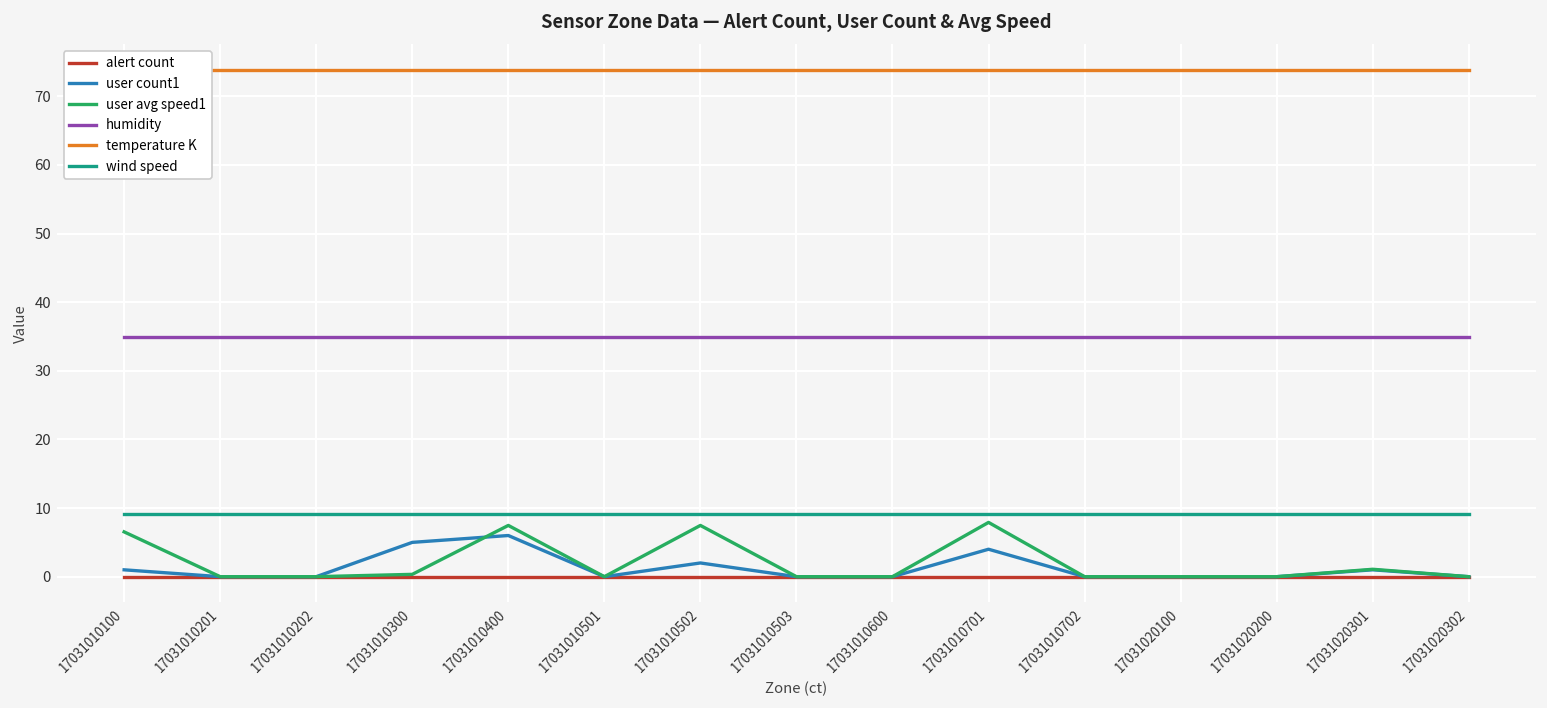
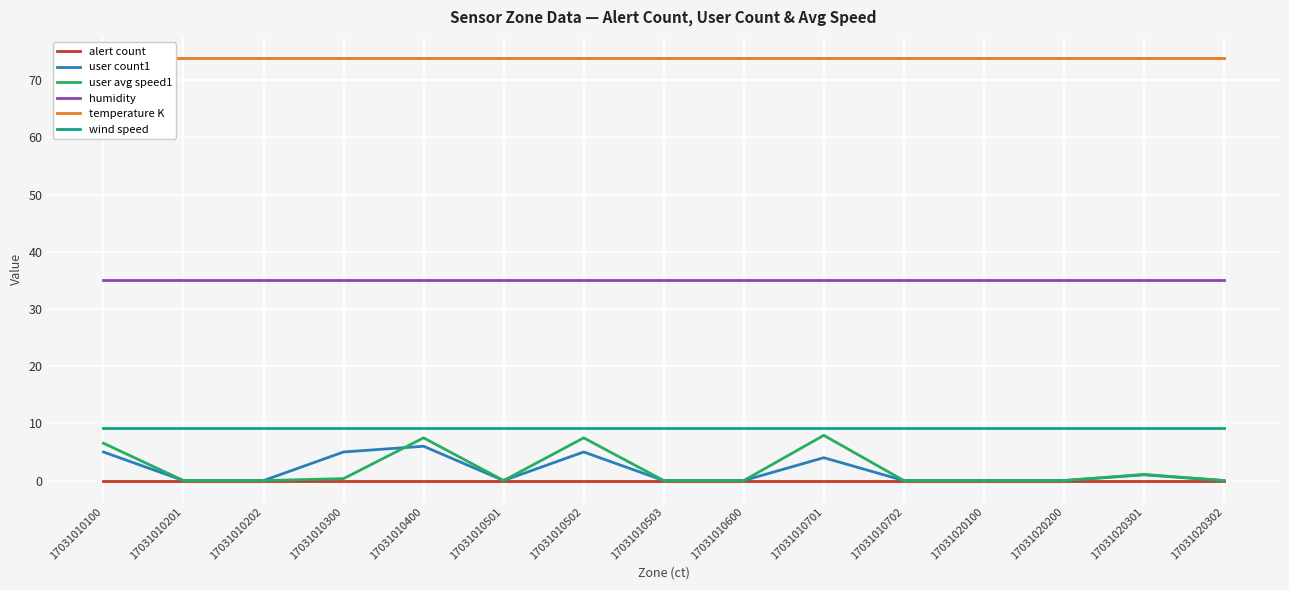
user count1, 17031010100: 1 -> 5
user count1, 17031010502: 2 -> 5
